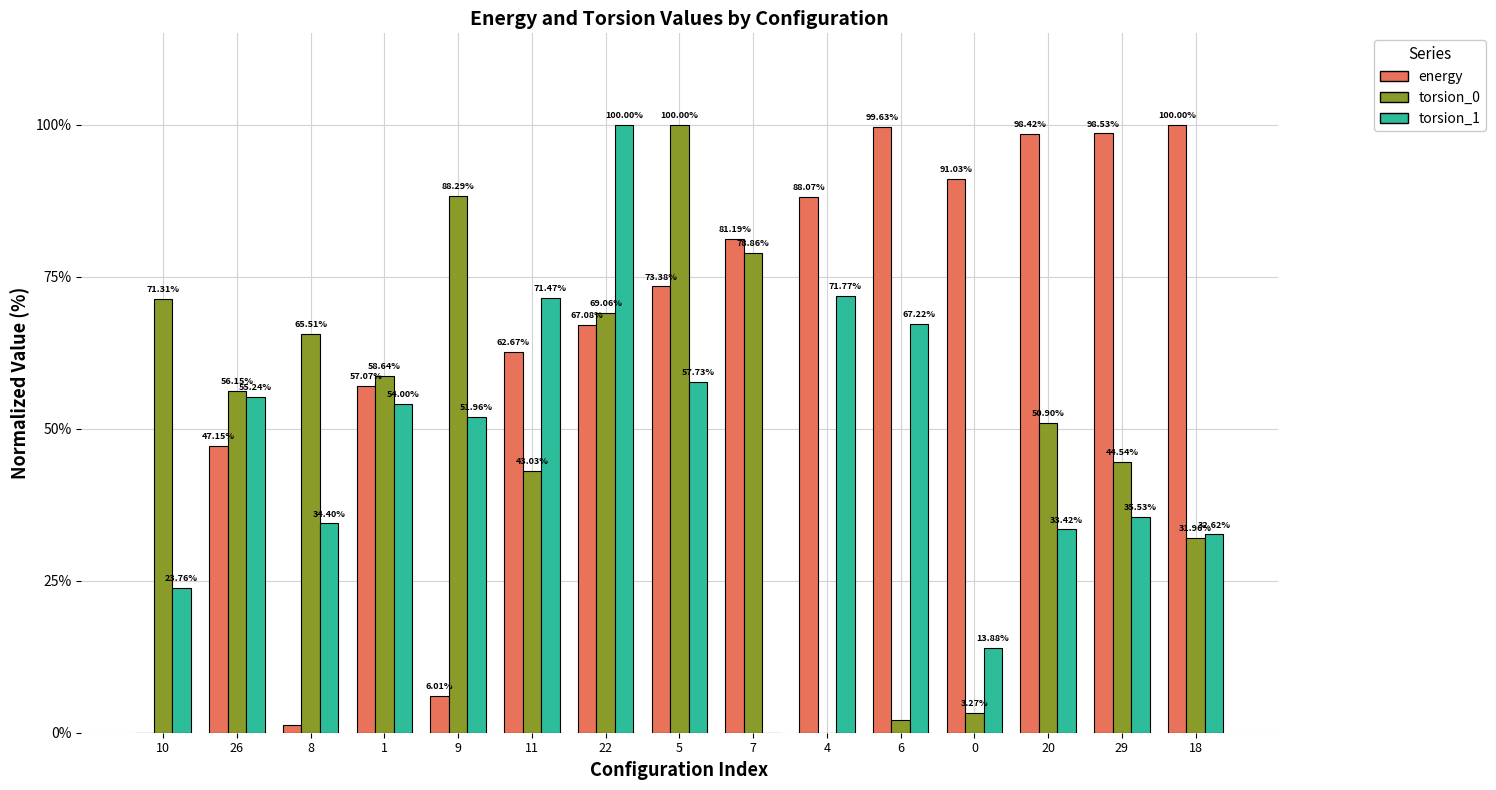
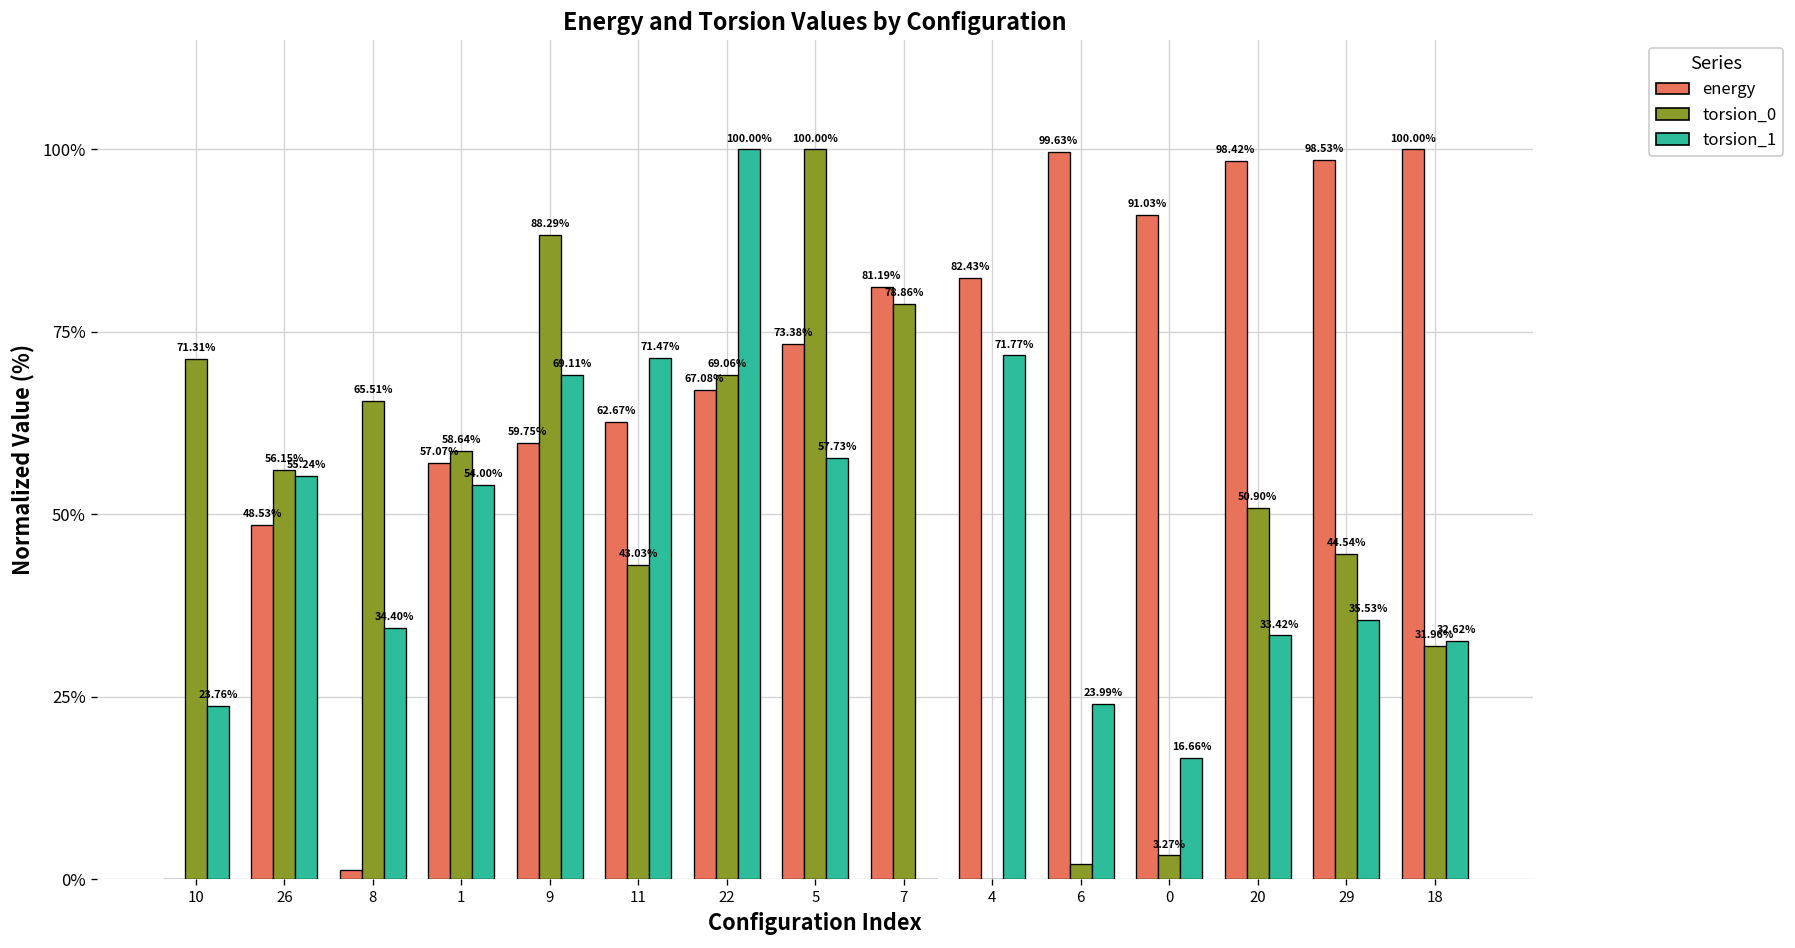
energy, 26: 47.15% -> 48.53%
energy, 9: 6.01% -> 59.75%
torsion_1, 9: 51.96% -> 69.11%
energy, 4: 88.07% -> 82.43%
torsion_1, 6: 67.22% -> 23.99%
torsion_1, 0: 13.88% -> 16.66%
